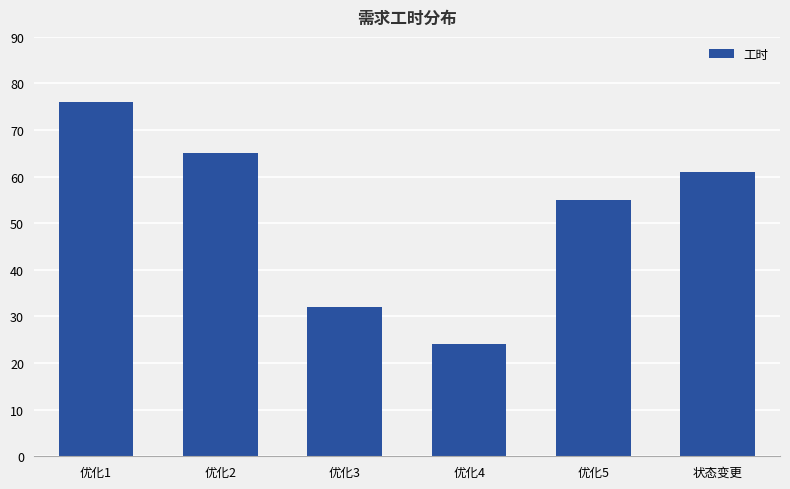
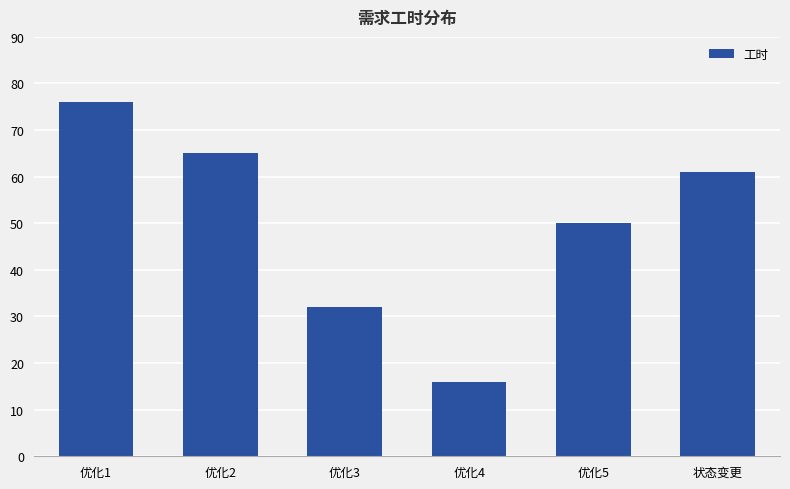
优化4: 24 -> 16
优化5: 55 -> 50
